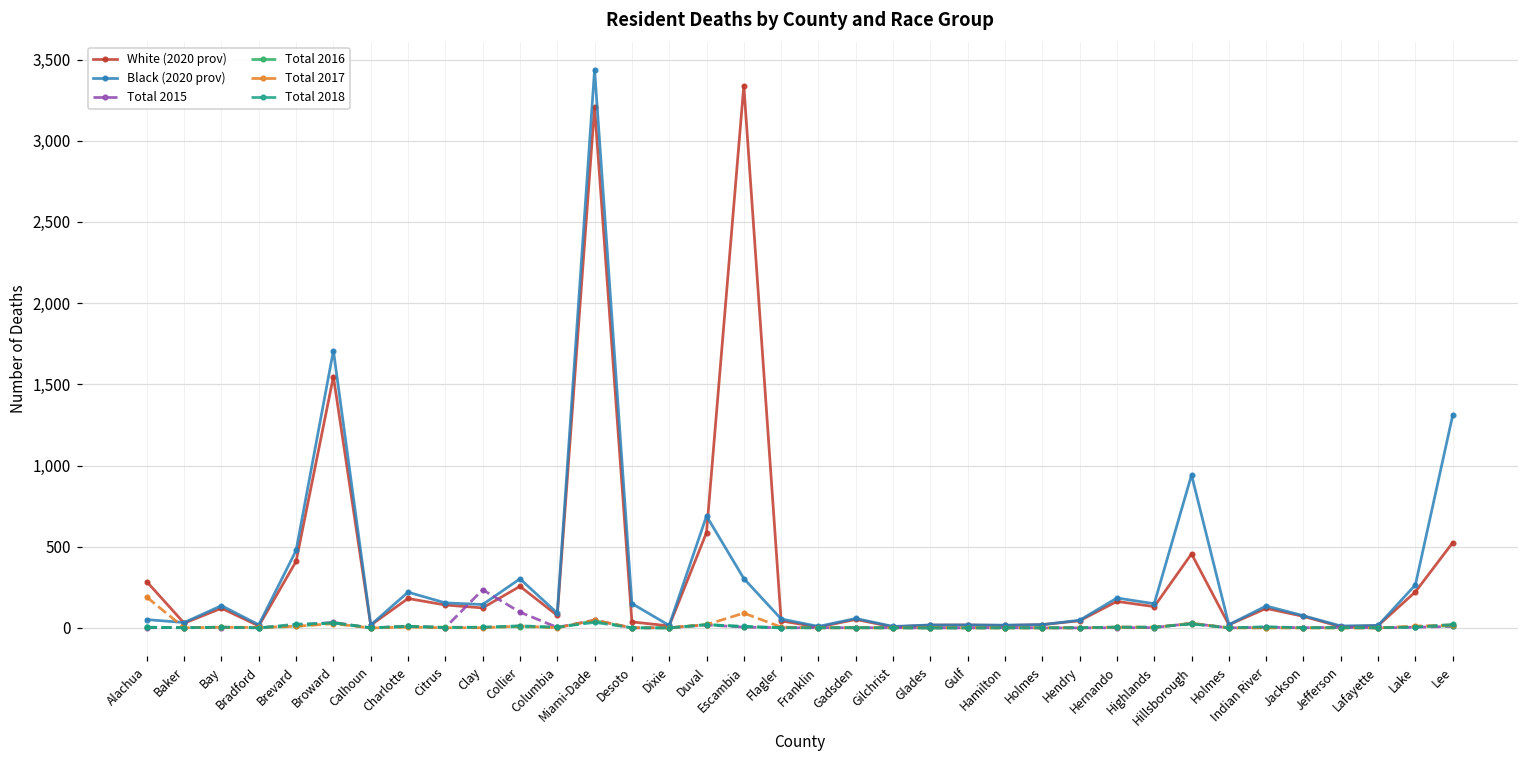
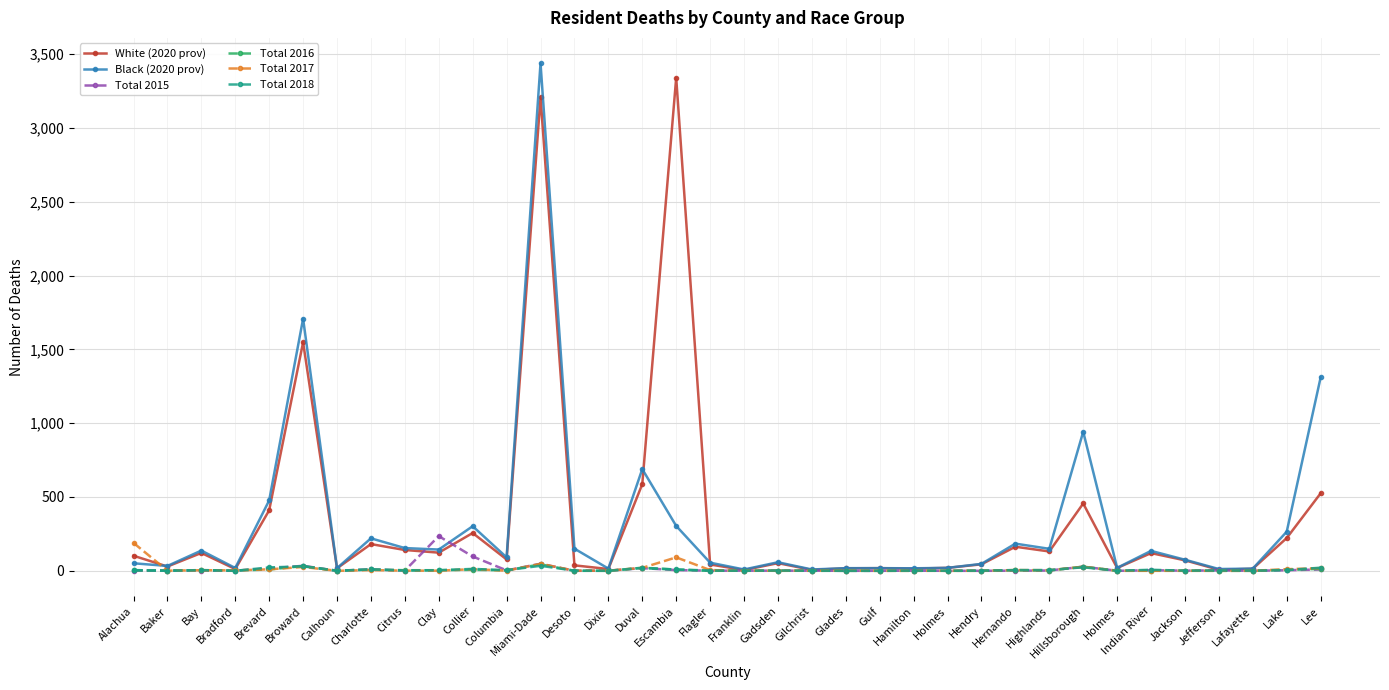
White (2020 prov), Alachua: 280 -> 100
